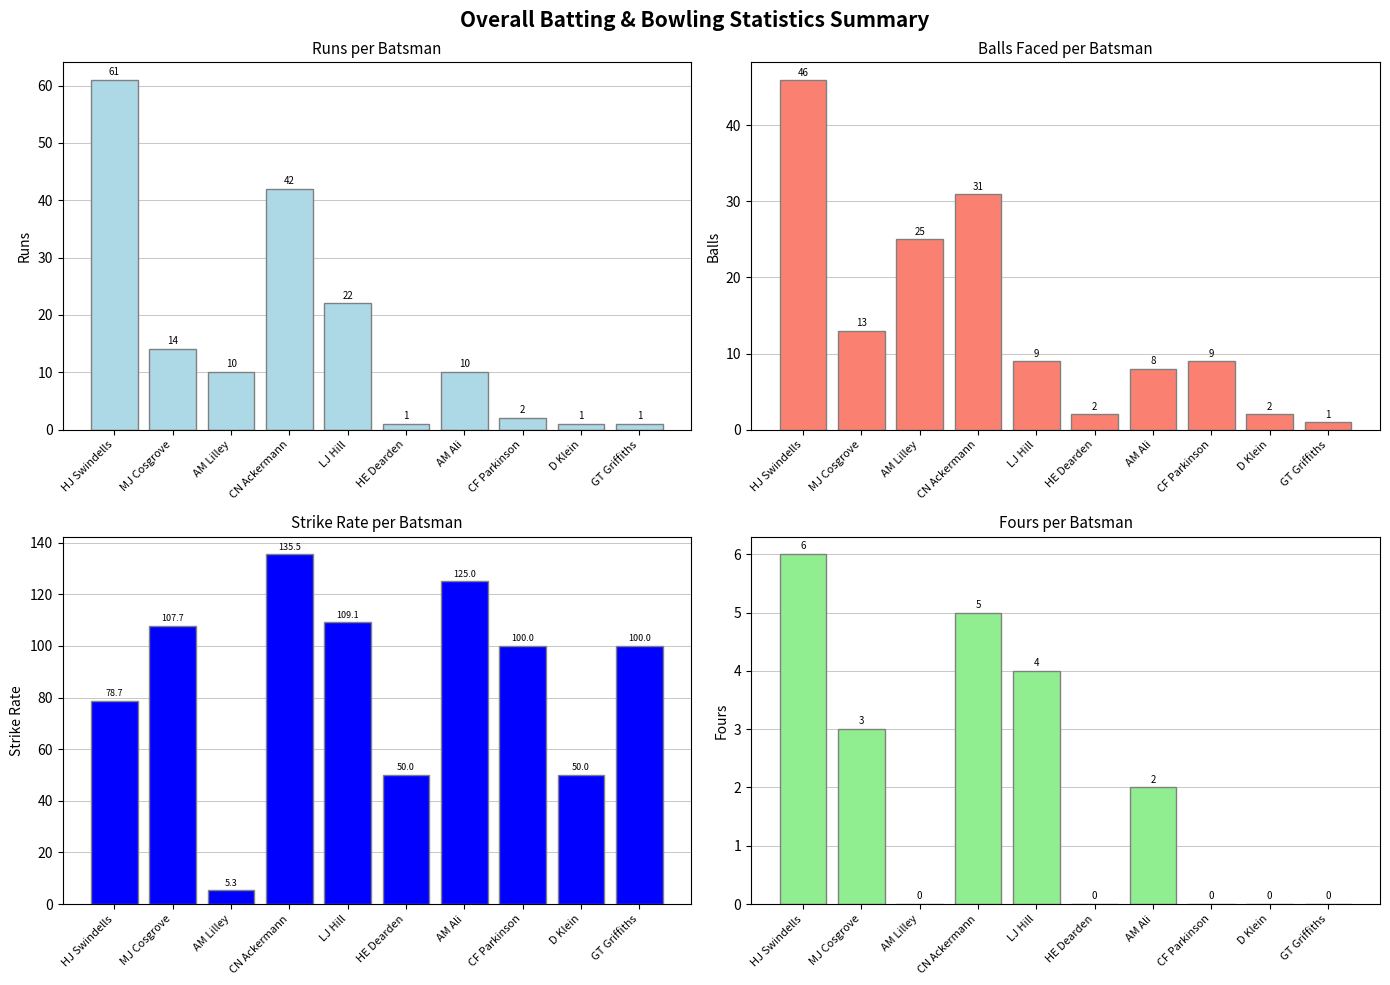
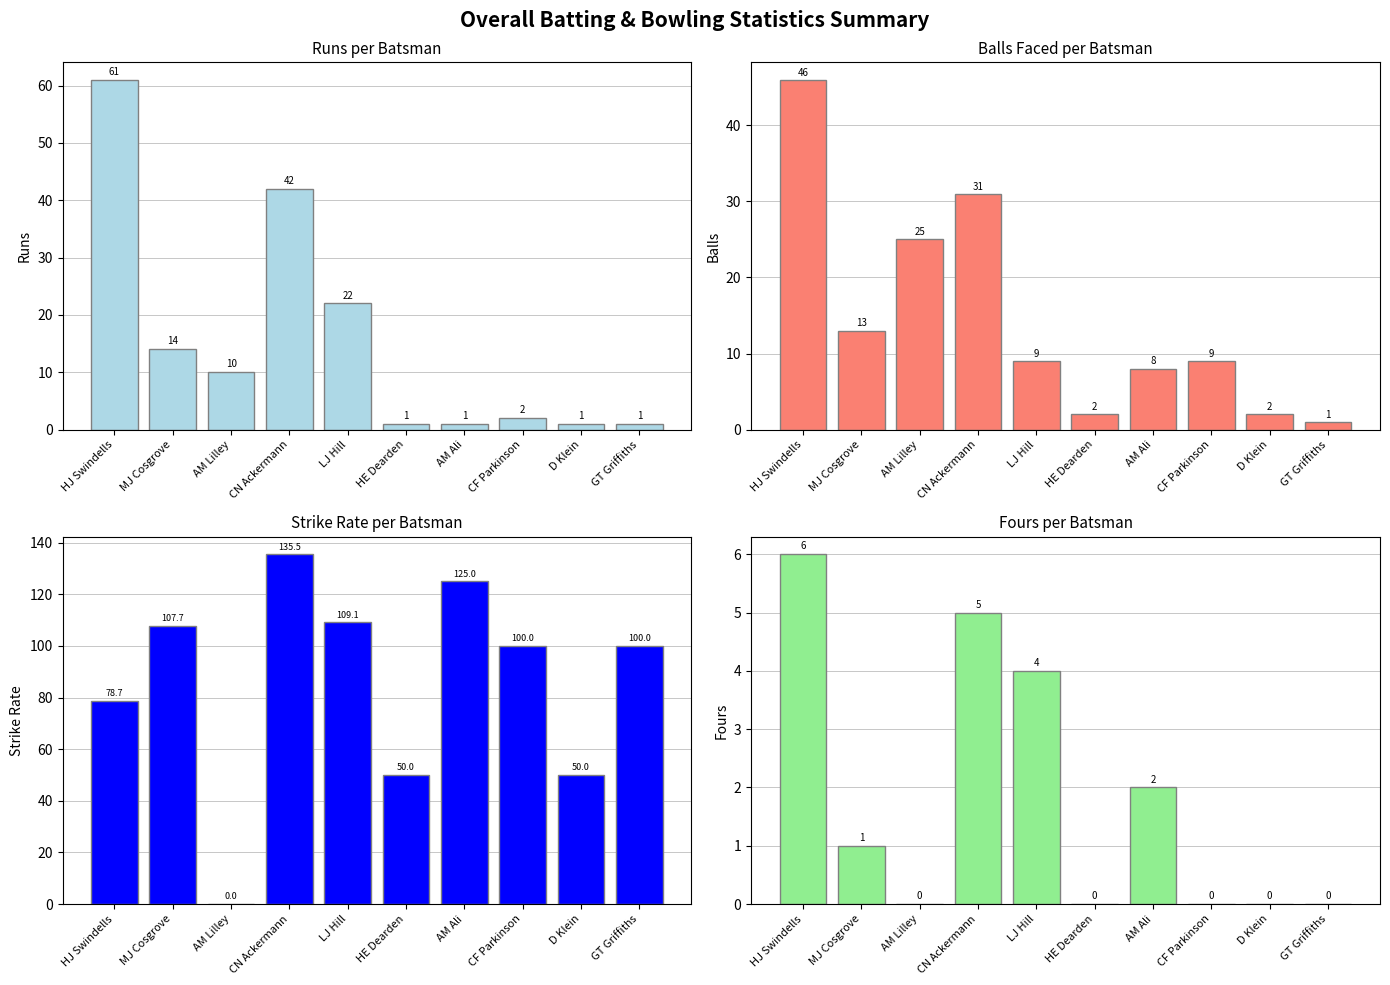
Runs per Batsman, AM Ali: 10 -> 1
Strike Rate per Batsman, AM Lilley: 5.3 -> 0.0
Fours per Batsman, MJ Cosgrove: 3 -> 1
